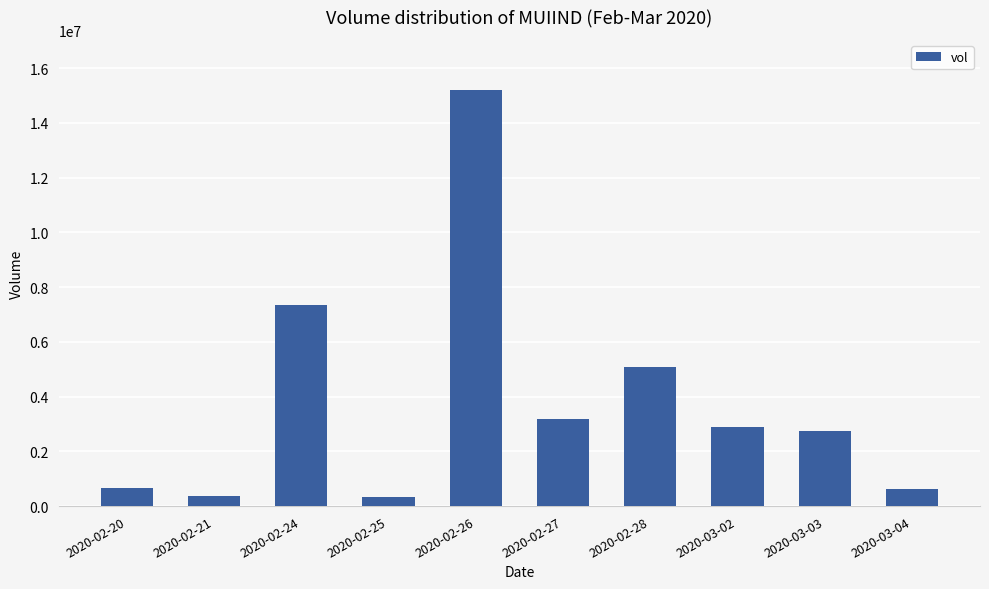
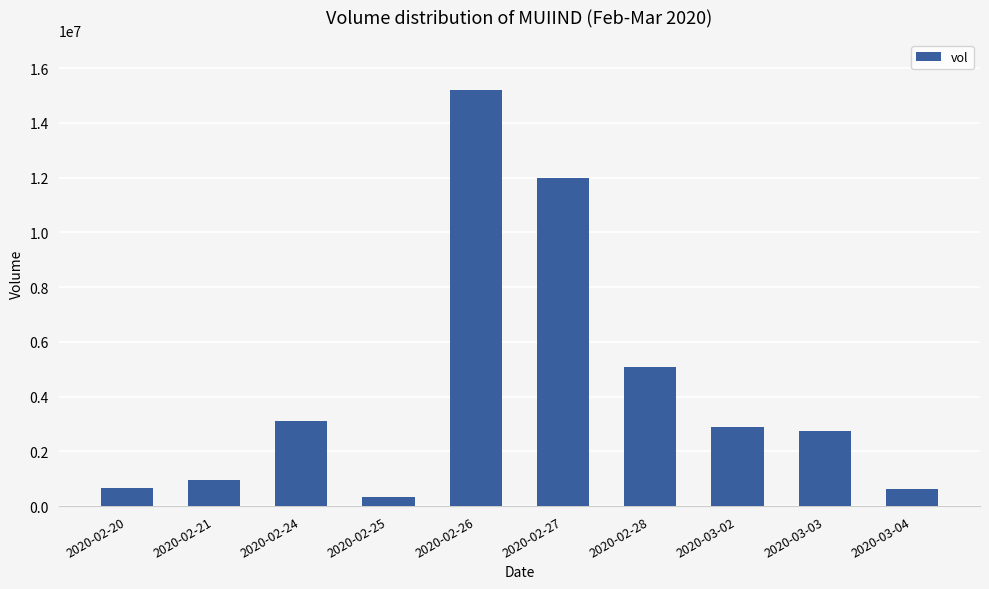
2020-02-21: 400000 -> 900000
2020-02-24: 7400000 -> 3100000
2020-02-27: 3200000 -> 12000000
